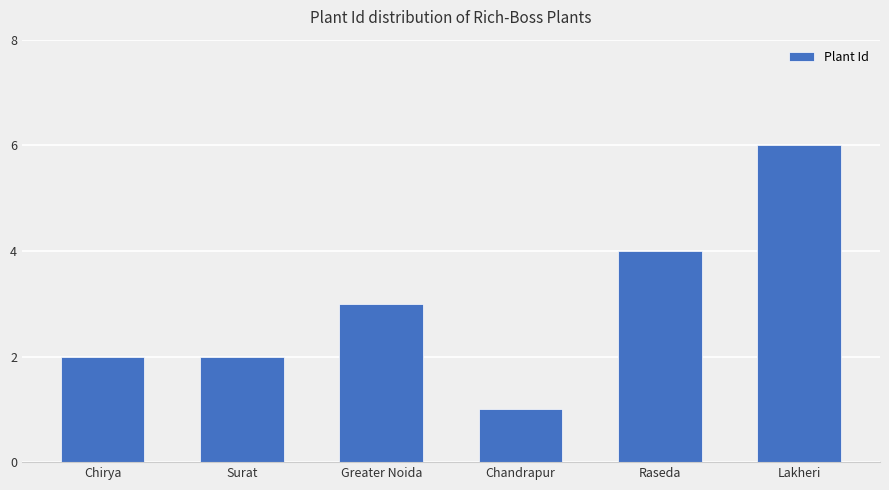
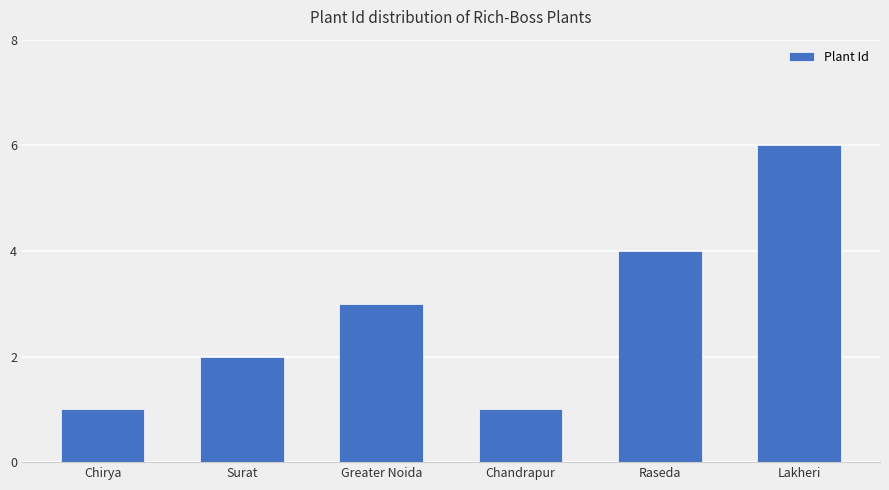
Chirya: 2 -> 1
